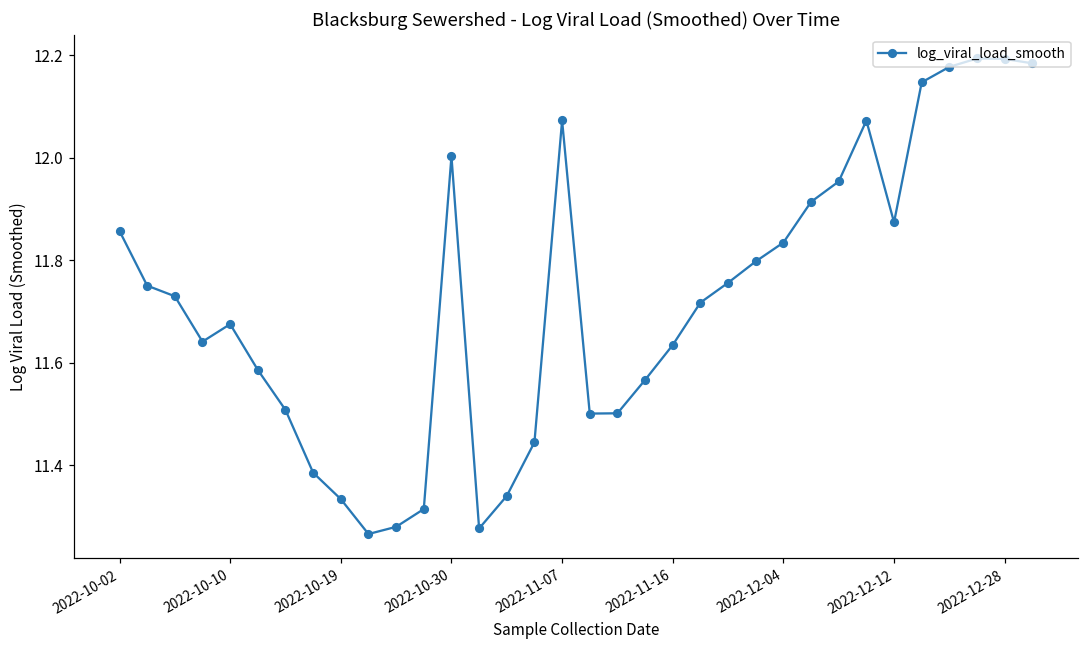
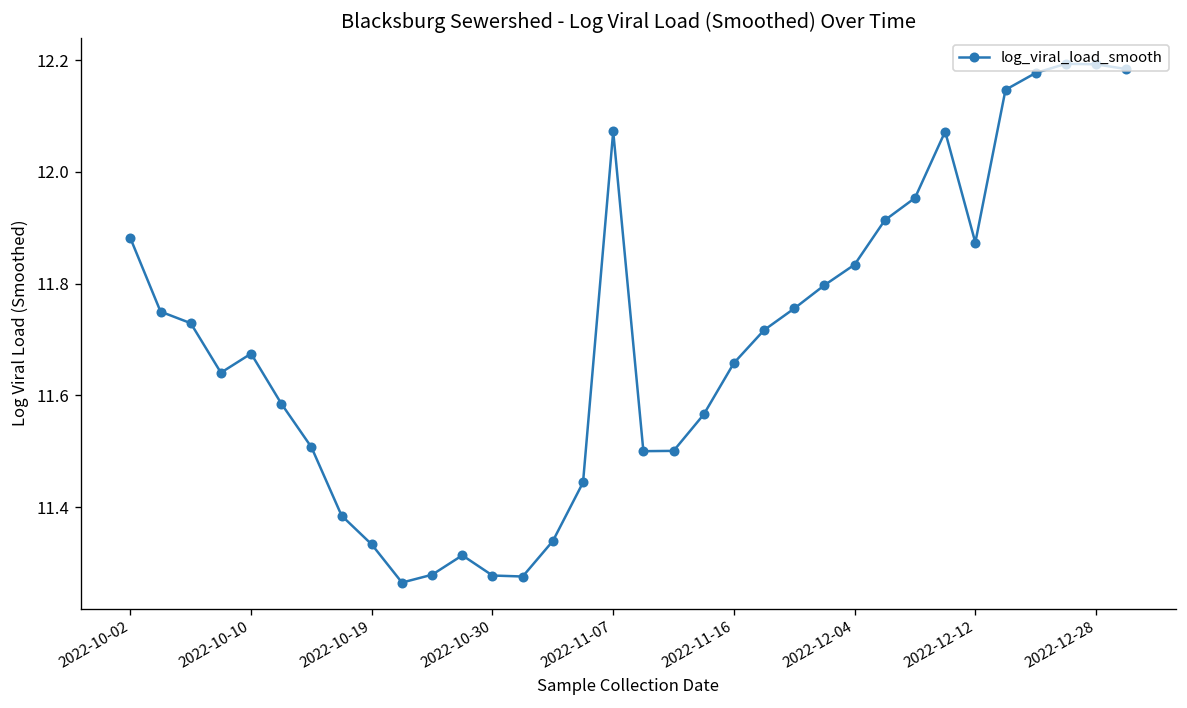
2022-10-02: 11.86 -> 11.88
2022-10-30: 12.00 -> 11.28
2022-11-16: 11.63 -> 11.66
